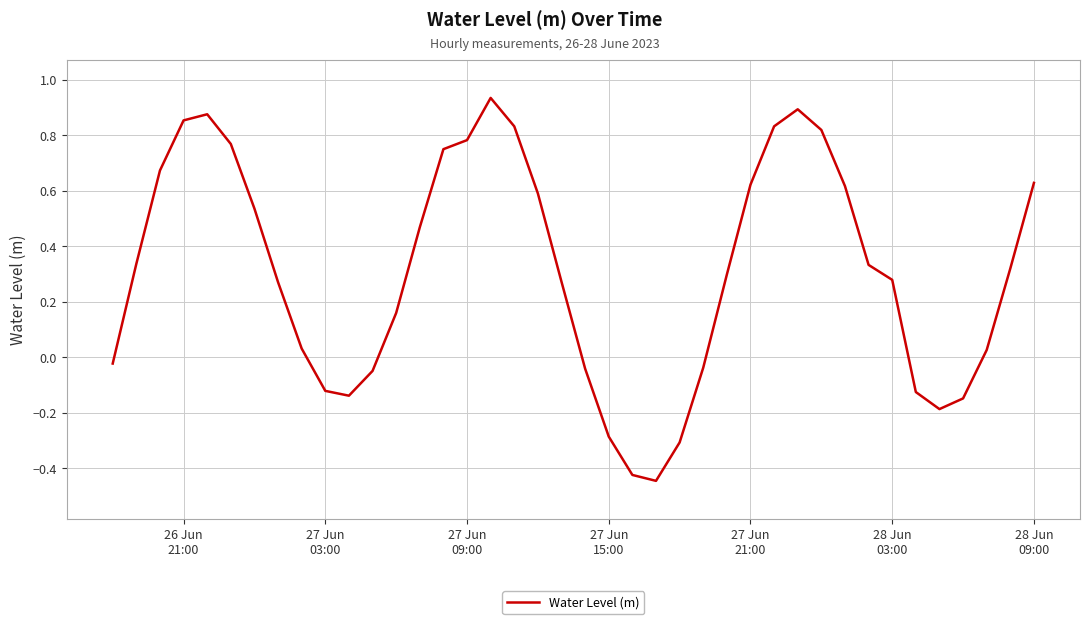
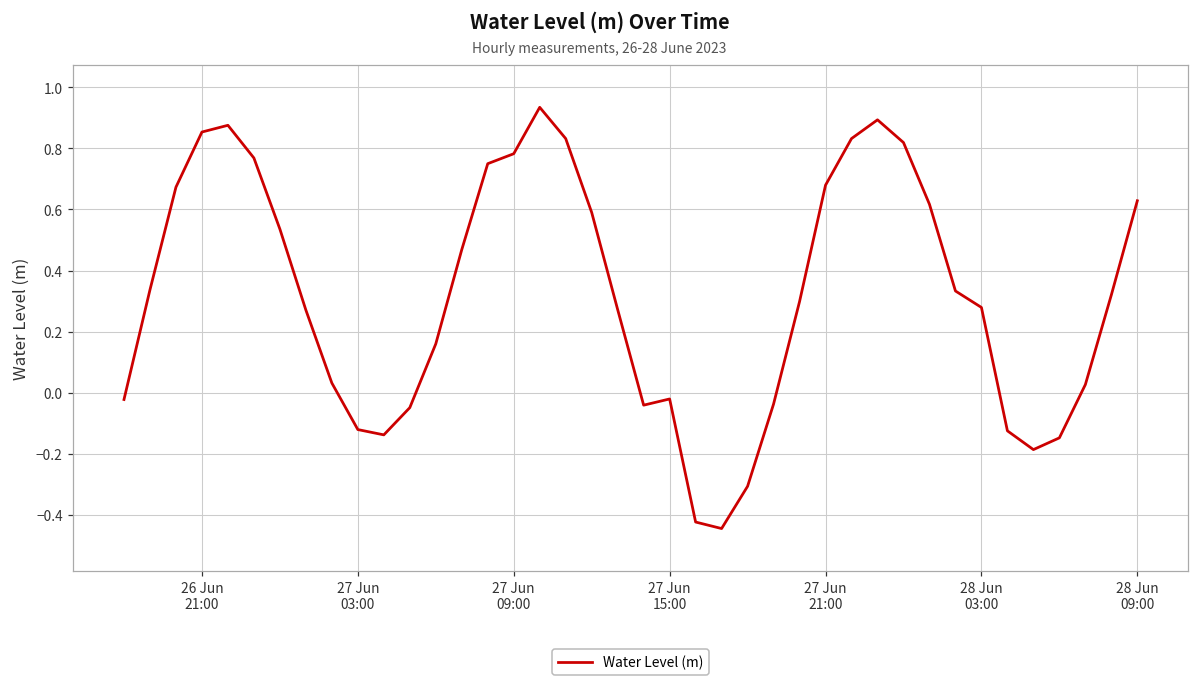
27 Jun 15:00: -0.29 -> -0.02
27 Jun 21:00: 0.62 -> 0.68
